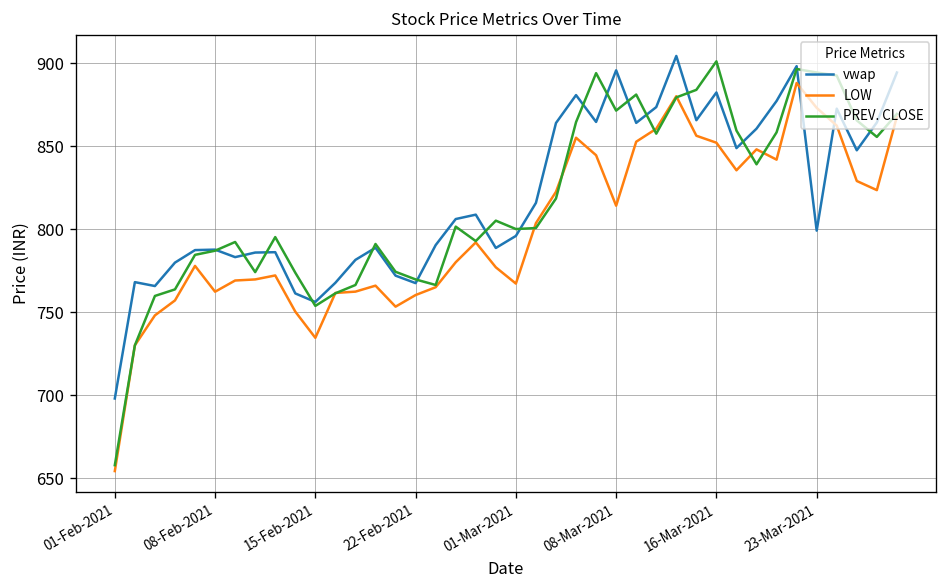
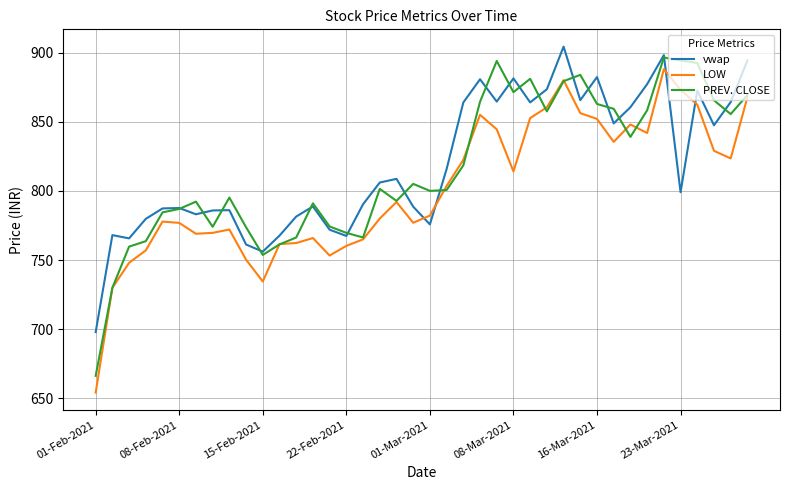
PREV. CLOSE, 01-Feb-2021: 658 -> 666
LOW, 08-Feb-2021: 762 -> 777
vwap, 01-Mar-2021: 796 -> 776
LOW, 01-Mar-2021: 767 -> 782
vwap, 08-Mar-2021: 896 -> 881
PREV. CLOSE, 16-Mar-2021: 901 -> 863
